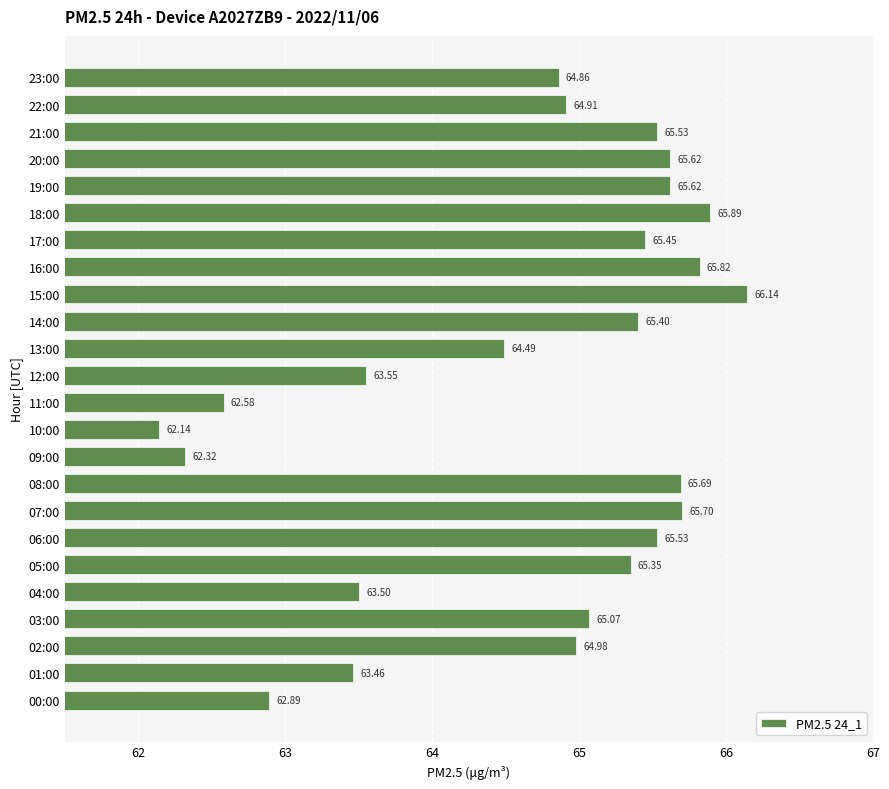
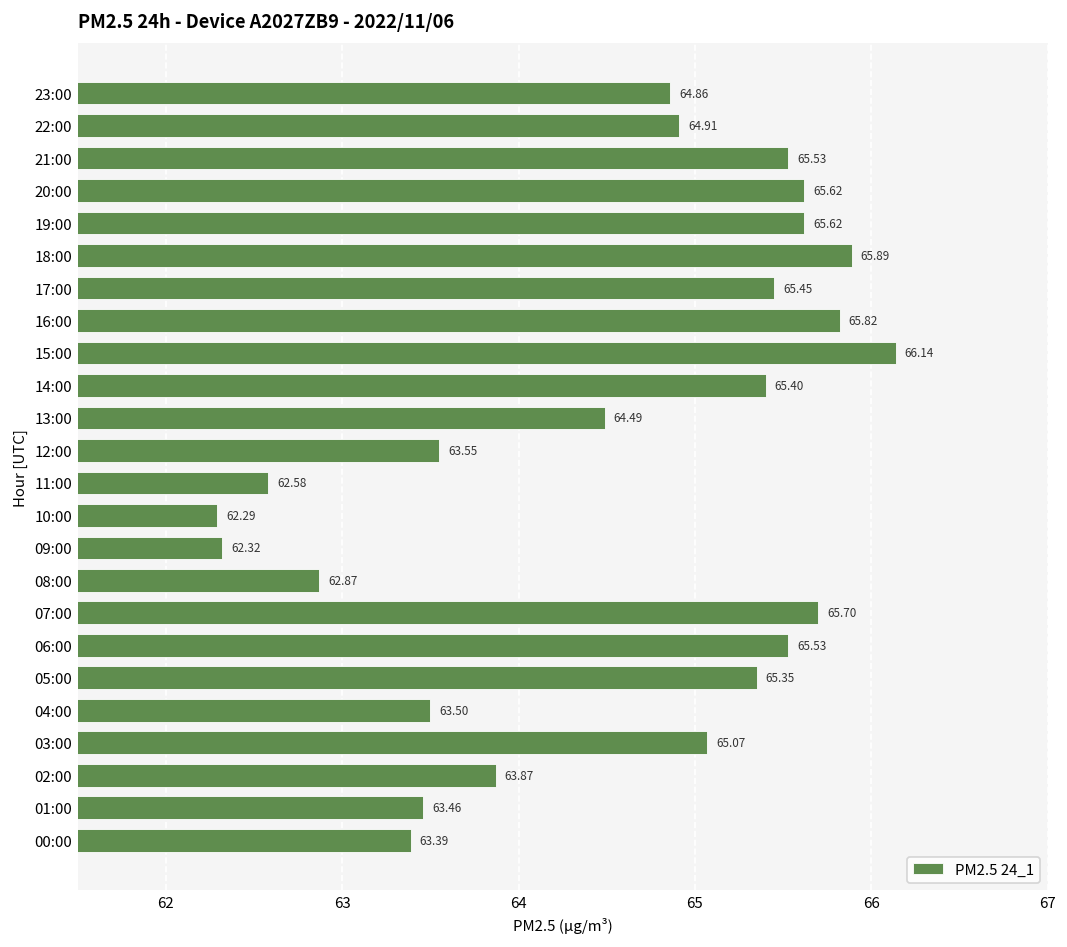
10:00: 62.14 -> 62.29
08:00: 65.69 -> 62.87
02:00: 64.98 -> 63.87
00:00: 62.89 -> 63.39
